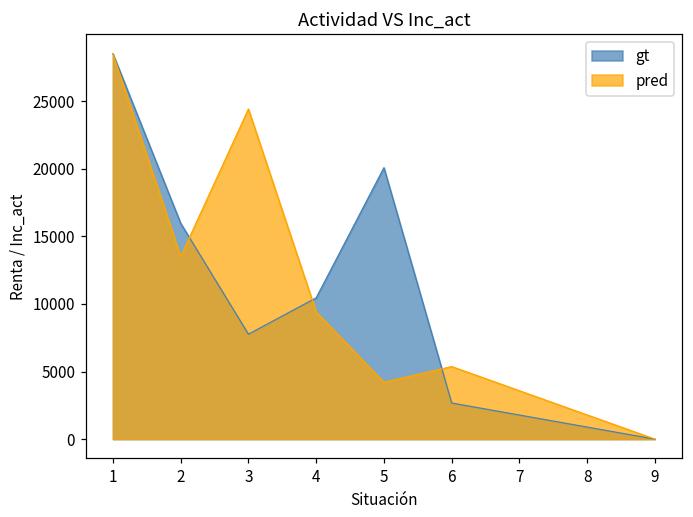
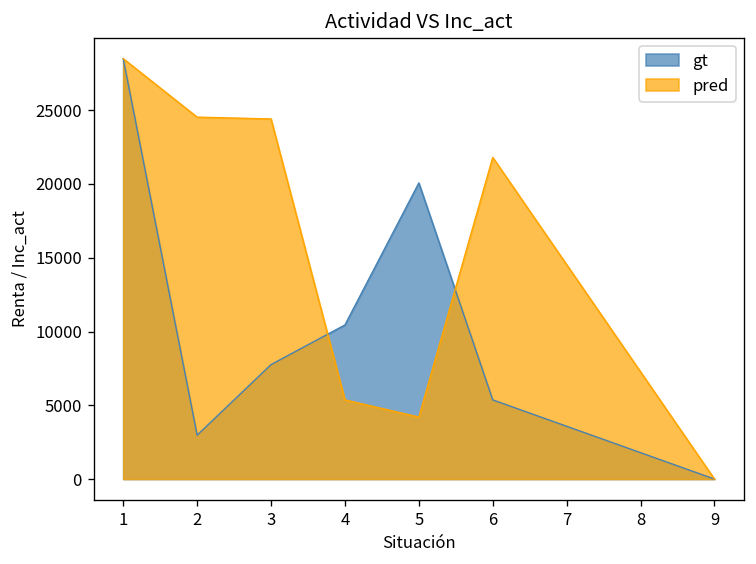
gt, 2: 16000 -> 3000
pred, 2: 13500 -> 24500
pred, 4: 9400 -> 5400
gt, 6: 2700 -> 5400
pred, 6: 5400 -> 21800
